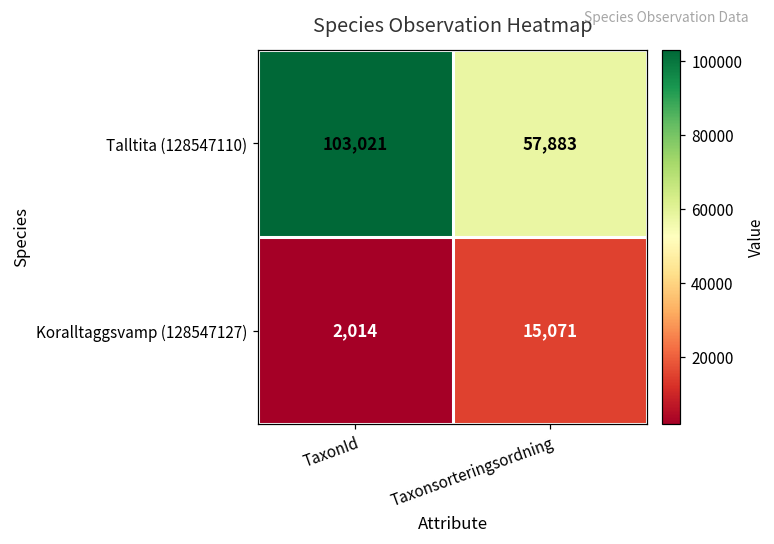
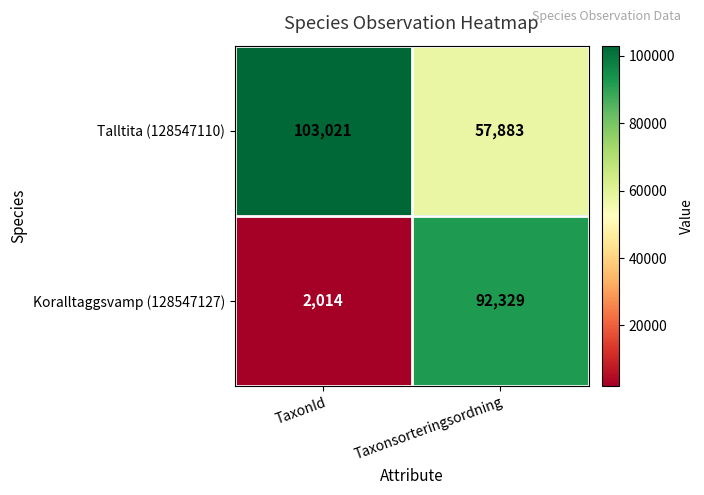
Koralltaggsvamp (128547127), Taxonsorteringsordning: 15,071 -> 92,329
